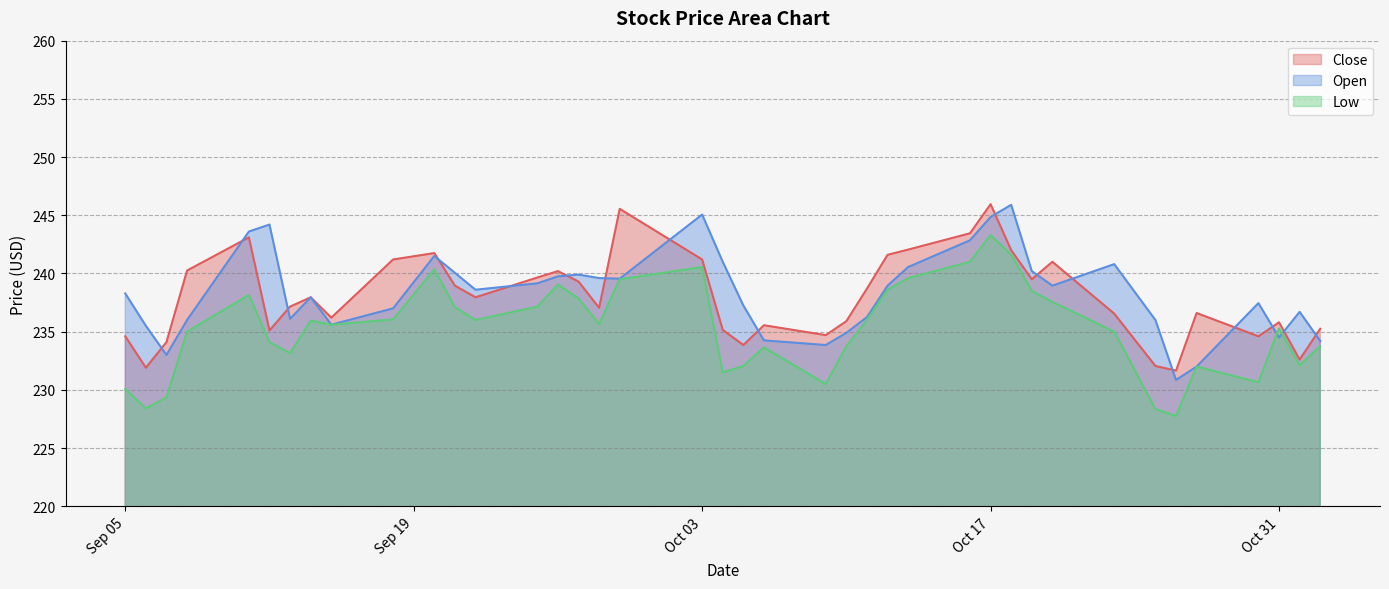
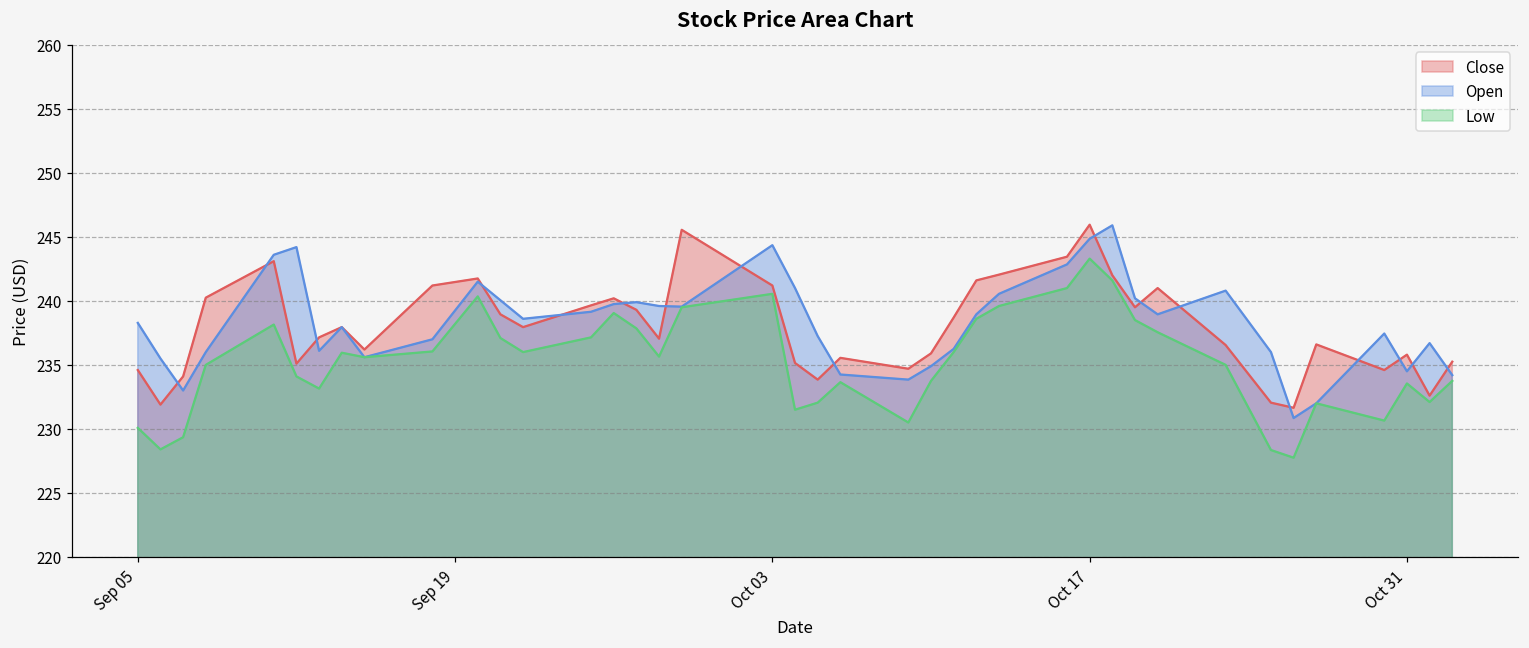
Open, Oct 03: 245.1 -> 244.4
Low, Oct 31: 235.3 -> 233.6
